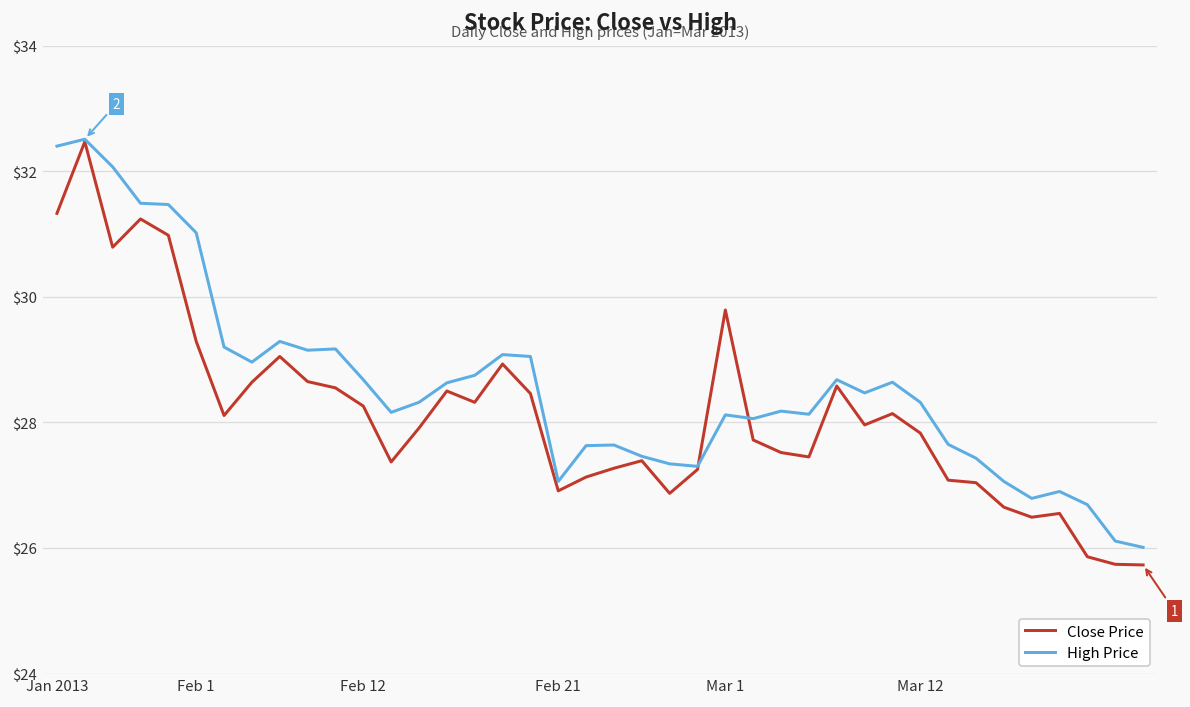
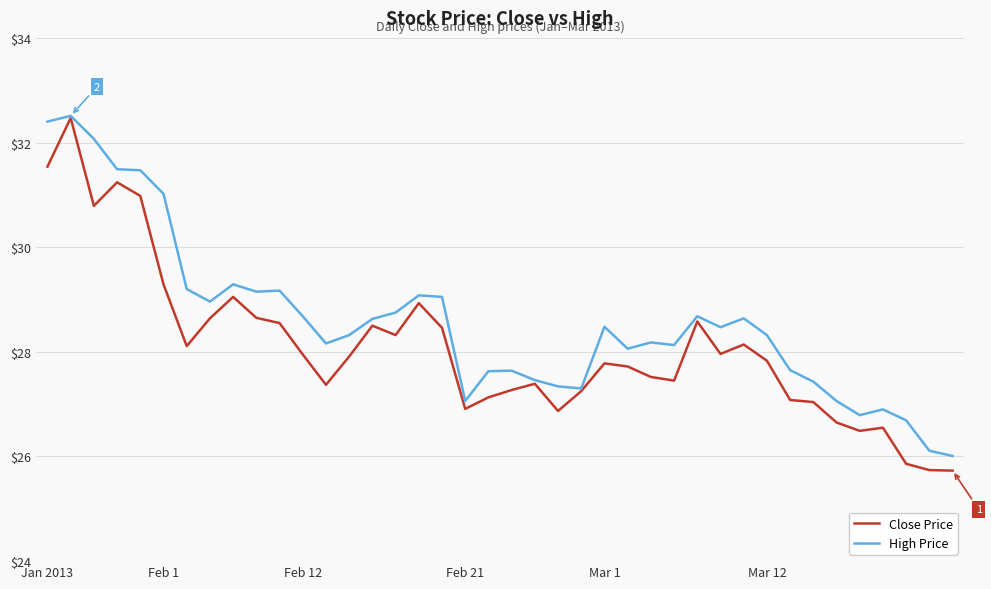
Close Price, Jan 2013: $31.3 -> $31.5
Close Price, Feb 12: $28.3 -> $28.0
Close Price, Mar 1: $29.8 -> $27.8
High Price, Mar 1: $28.1 -> $28.5
